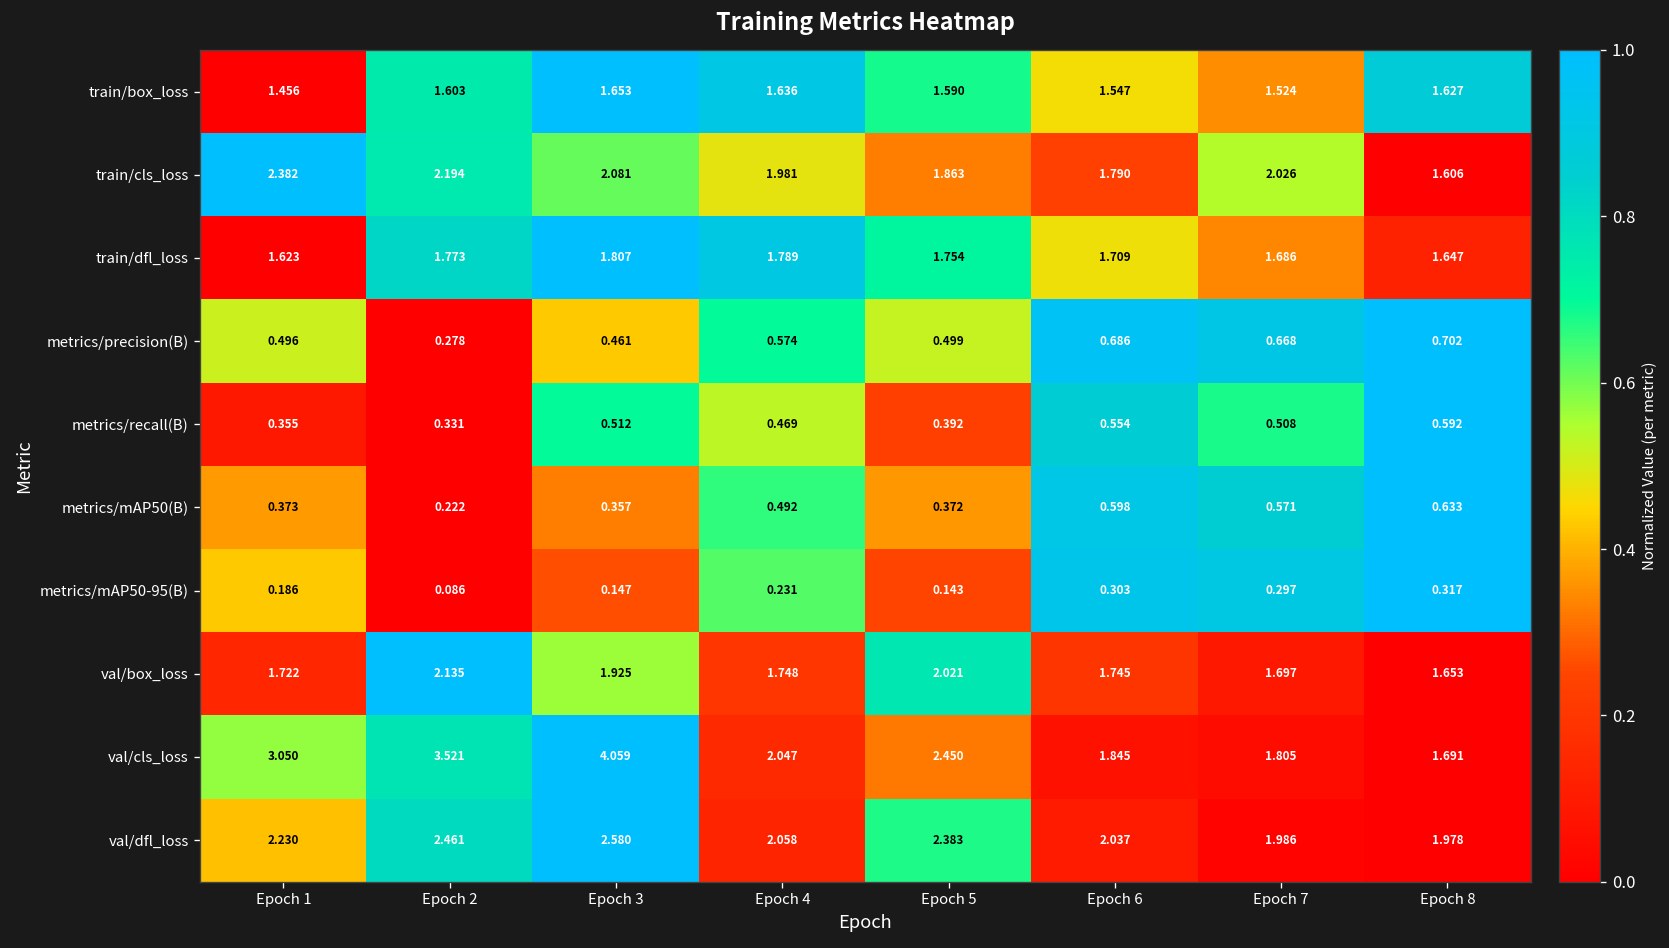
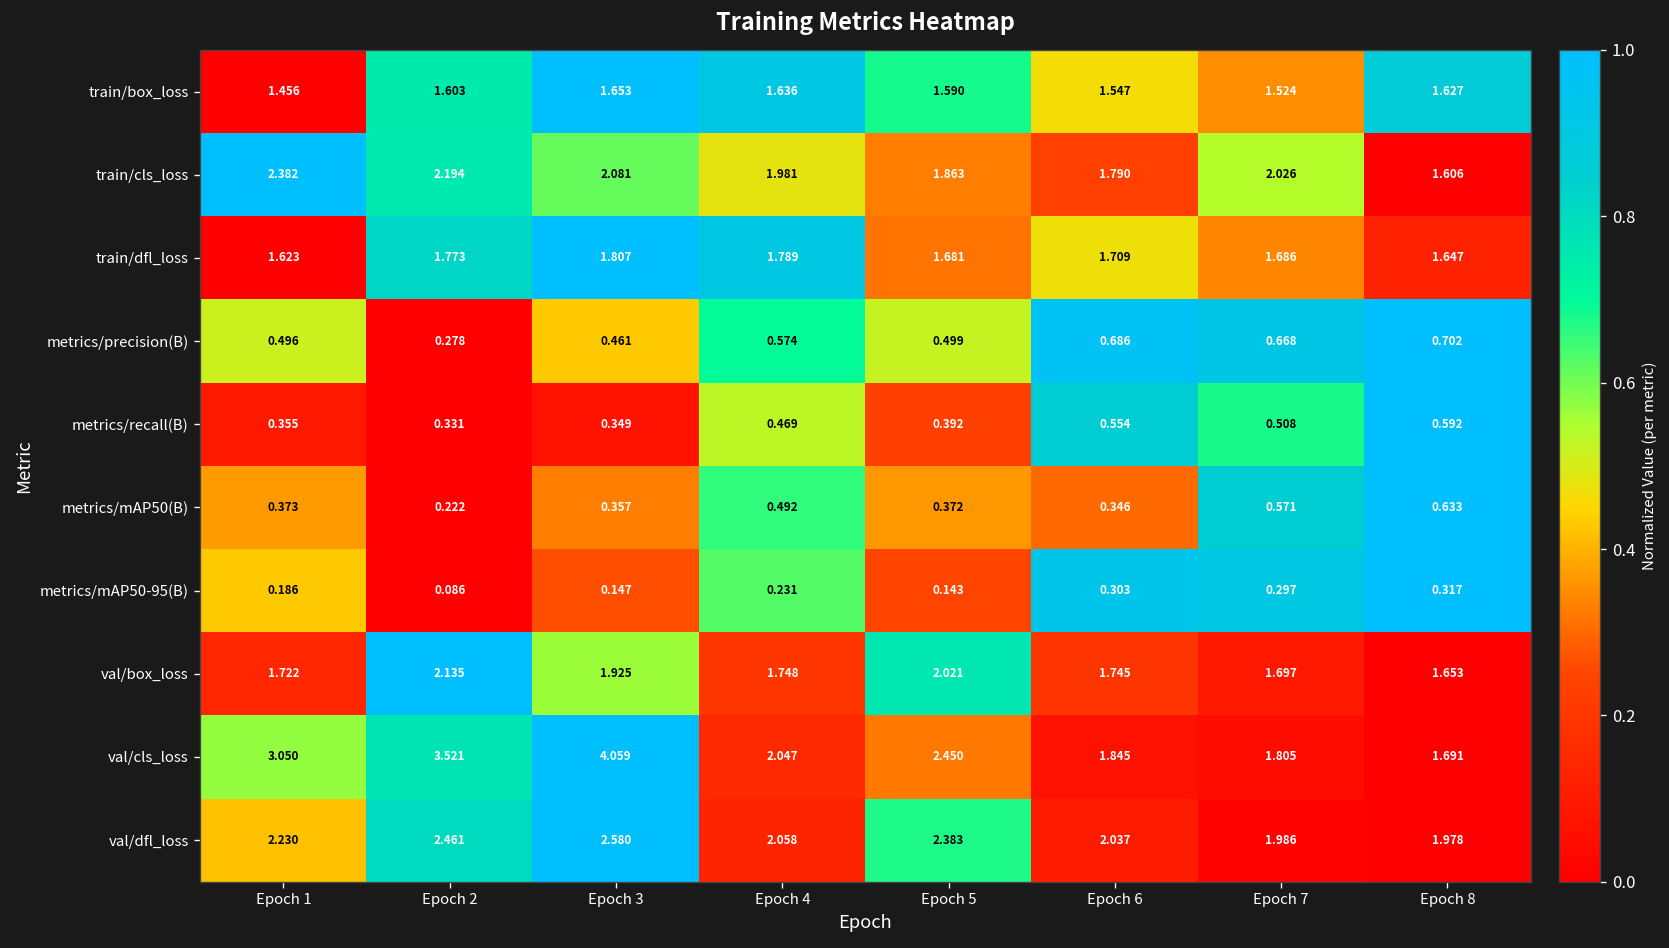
train/dfl_loss, Epoch 5: 1.754 -> 1.681
metrics/recall(B), Epoch 3: 0.512 -> 0.349
metrics/mAP50(B), Epoch 6: 0.598 -> 0.346
